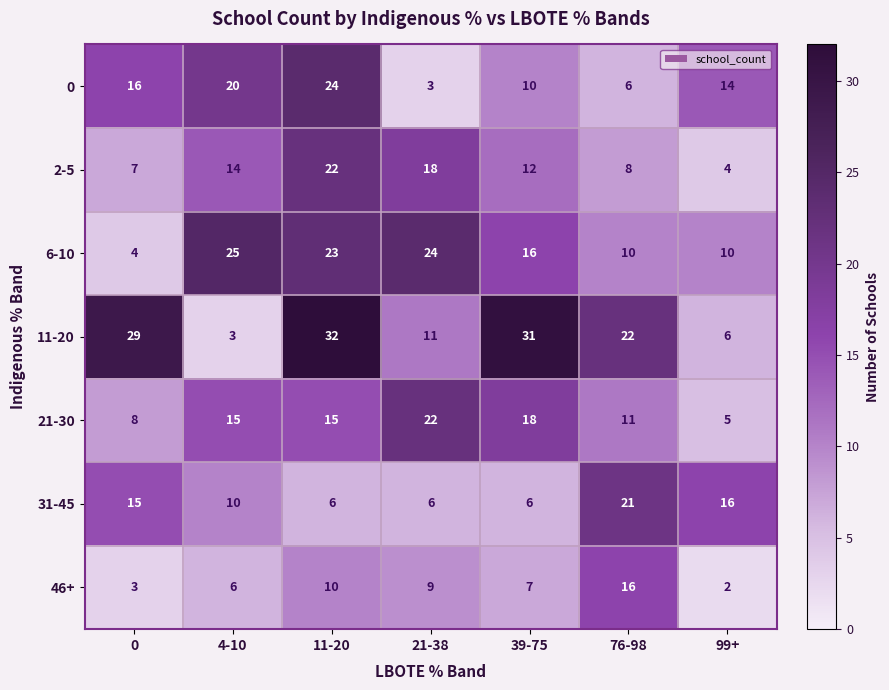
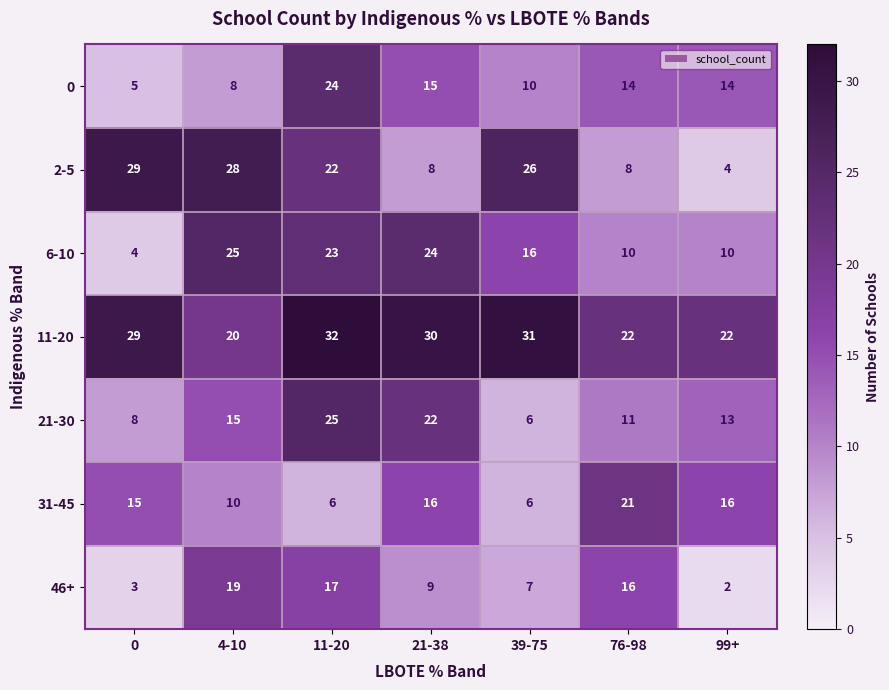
0, 0: 16 -> 5
0, 4-10: 20 -> 8
0, 21-38: 3 -> 15
0, 76-98: 6 -> 14
2-5, 0: 7 -> 29
2-5, 4-10: 14 -> 28
2-5, 21-38: 18 -> 8
2-5, 39-75: 12 -> 26
11-20, 4-10: 3 -> 20
11-20, 21-38: 11 -> 30
11-20, 99+: 6 -> 22
21-30, 11-20: 15 -> 25
21-30, 39-75: 18 -> 6
21-30, 99+: 5 -> 13
31-45, 21-38: 6 -> 16
46+, 4-10: 6 -> 19
46+, 11-20: 10 -> 17
